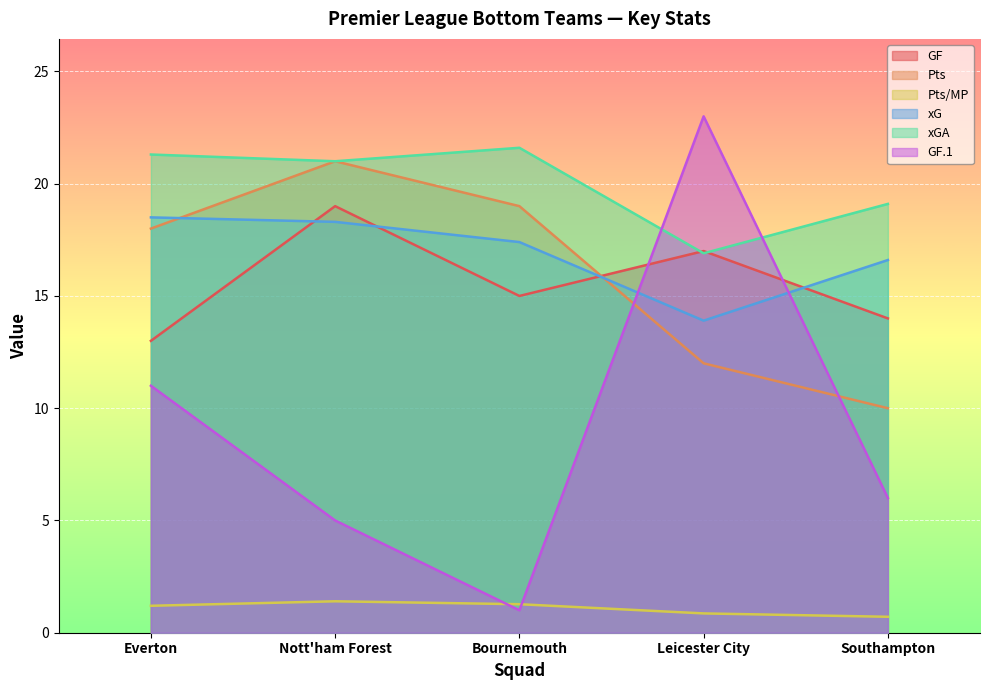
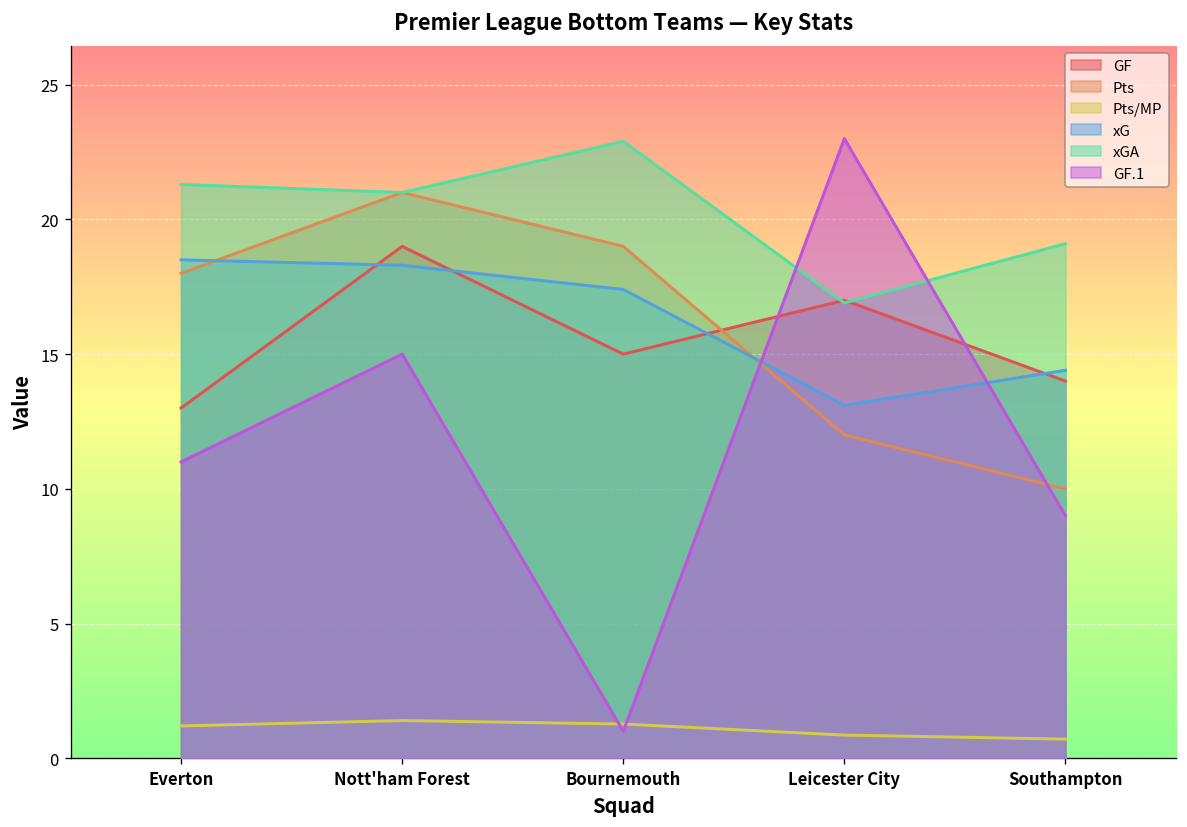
GF.1, Nott'ham Forest: 5 -> 15
xGA, Bournemouth: 21.6 -> 22.9
xG, Leicester City: 13.9 -> 13.1
xG, Southampton: 16.6 -> 14.4
GF.1, Southampton: 6 -> 9
